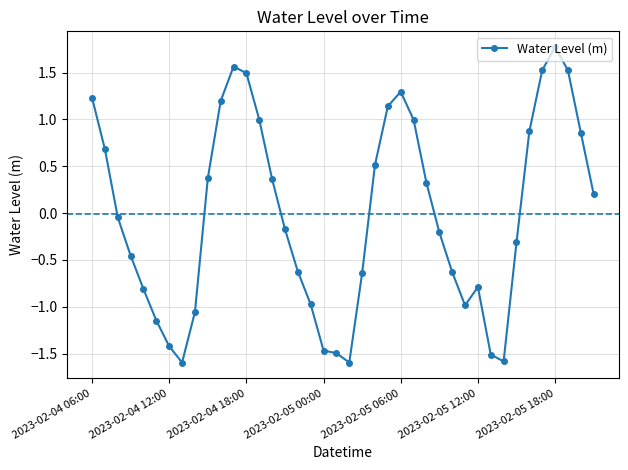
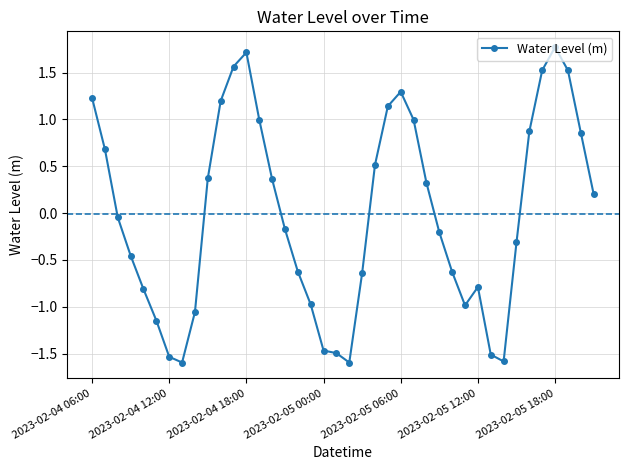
2023-02-04 12:00: -1.4 -> -1.5
2023-02-04 18:00: 1.5 -> 1.7
